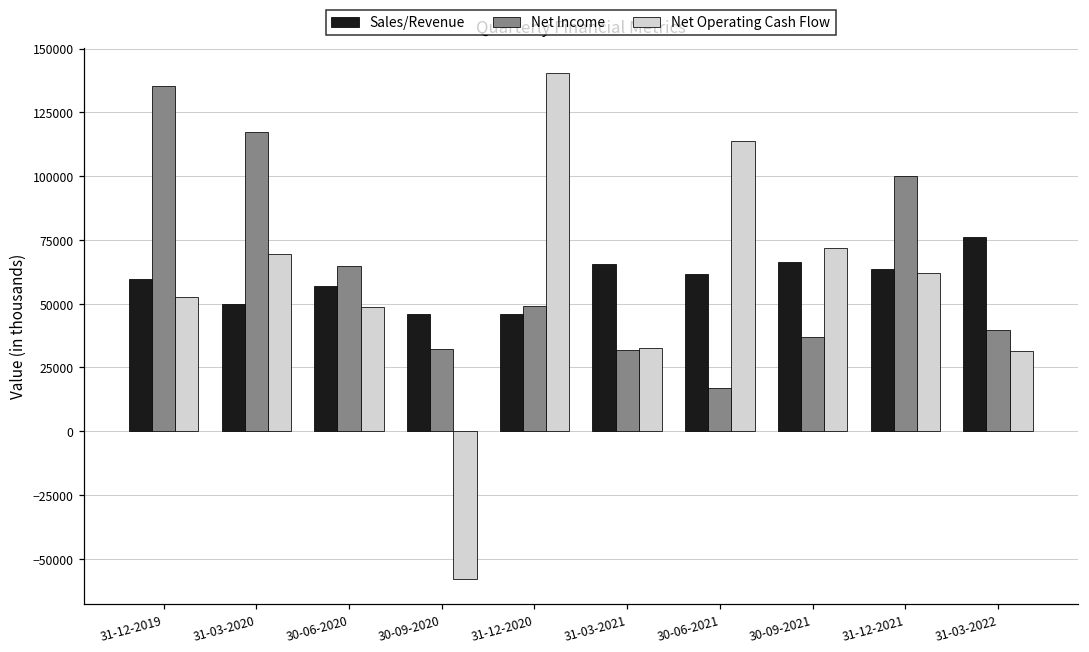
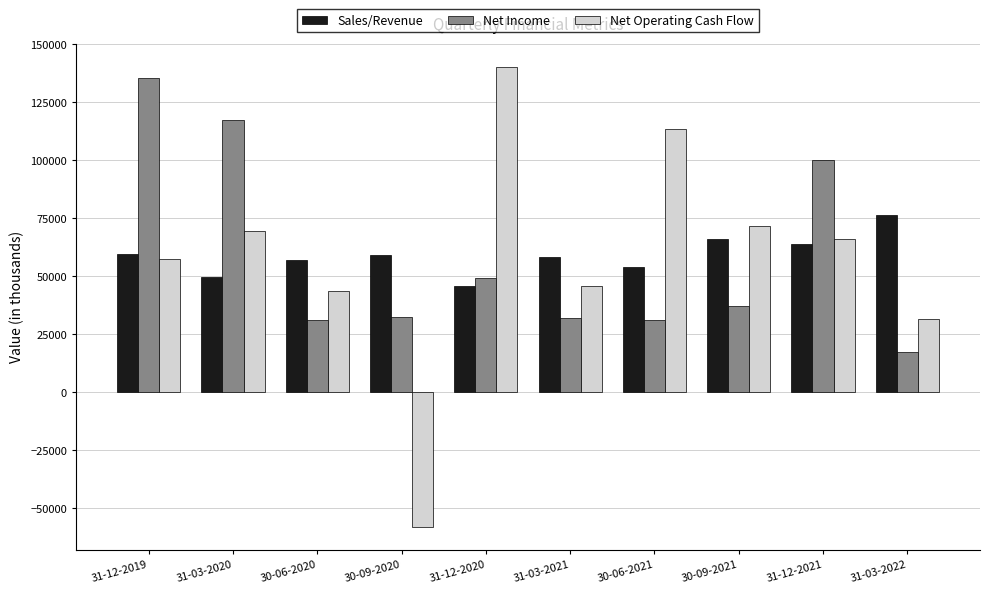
Net Operating Cash Flow, 31-12-2019: 52000 -> 57000
Net Income, 30-06-2020: 65000 -> 31000
Net Operating Cash Flow, 30-06-2020: 49000 -> 44000
Sales/Revenue, 30-09-2020: 46000 -> 59000
Sales/Revenue, 31-03-2021: 66000 -> 58000
Net Operating Cash Flow, 31-03-2021: 33000 -> 46000
Sales/Revenue, 30-06-2021: 61000 -> 54000
Net Income, 30-06-2021: 17000 -> 31000
Net Operating Cash Flow, 31-12-2021: 62000 -> 66000
Net Income, 31-03-2022: 40000 -> 17000
